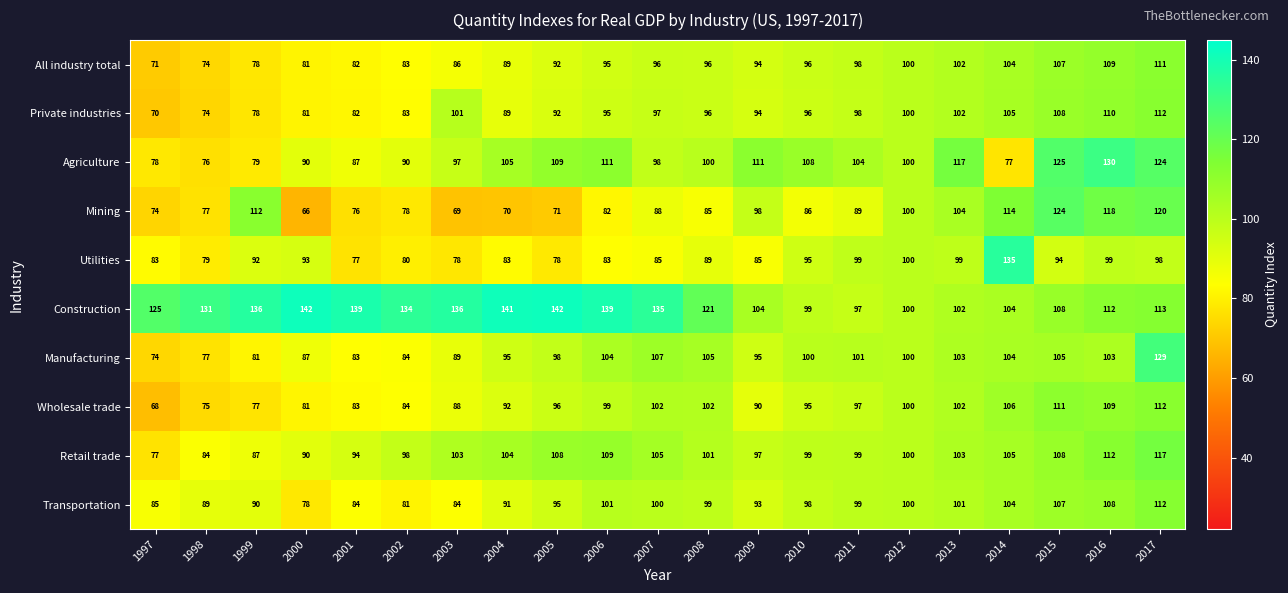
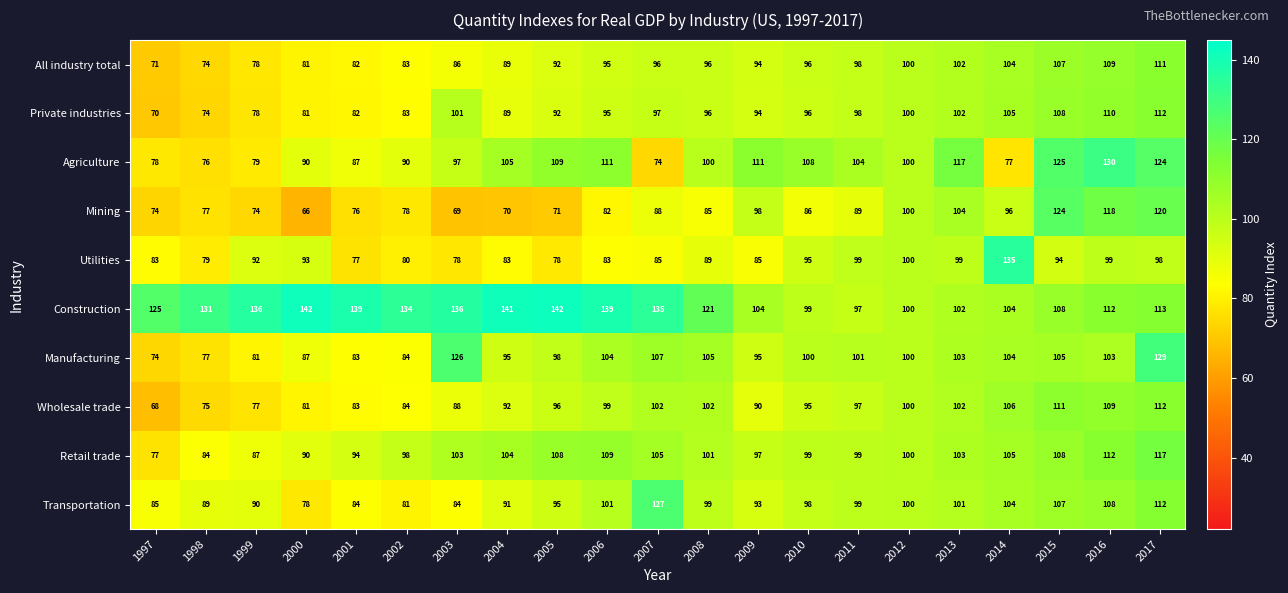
Agriculture, 2007: 98 -> 74
Mining, 1999: 112 -> 74
Mining, 2014: 114 -> 96
Manufacturing, 2003: 89 -> 126
Transportation, 2007: 100 -> 127
